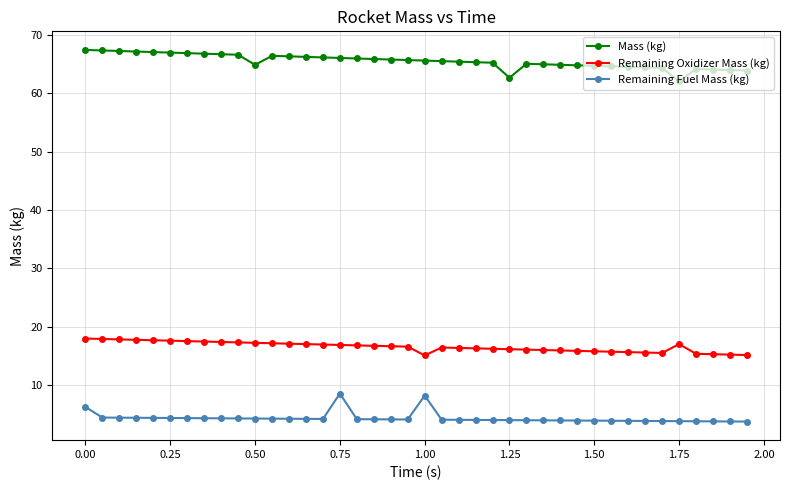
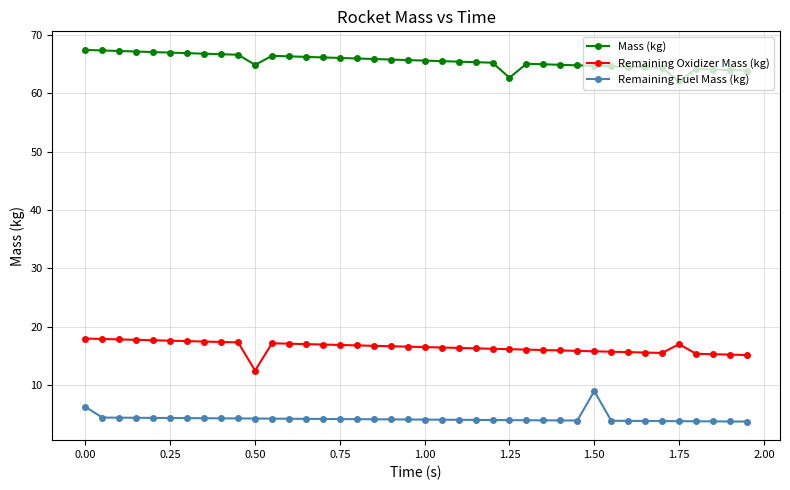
Remaining Oxidizer Mass (kg), 0.50: 17 -> 13
Remaining Fuel Mass (kg), 0.75: 9 -> 4
Remaining Oxidizer Mass (kg), 1.00: 15 -> 17
Remaining Fuel Mass (kg), 1.00: 8 -> 4
Remaining Fuel Mass (kg), 1.50: 4 -> 9
